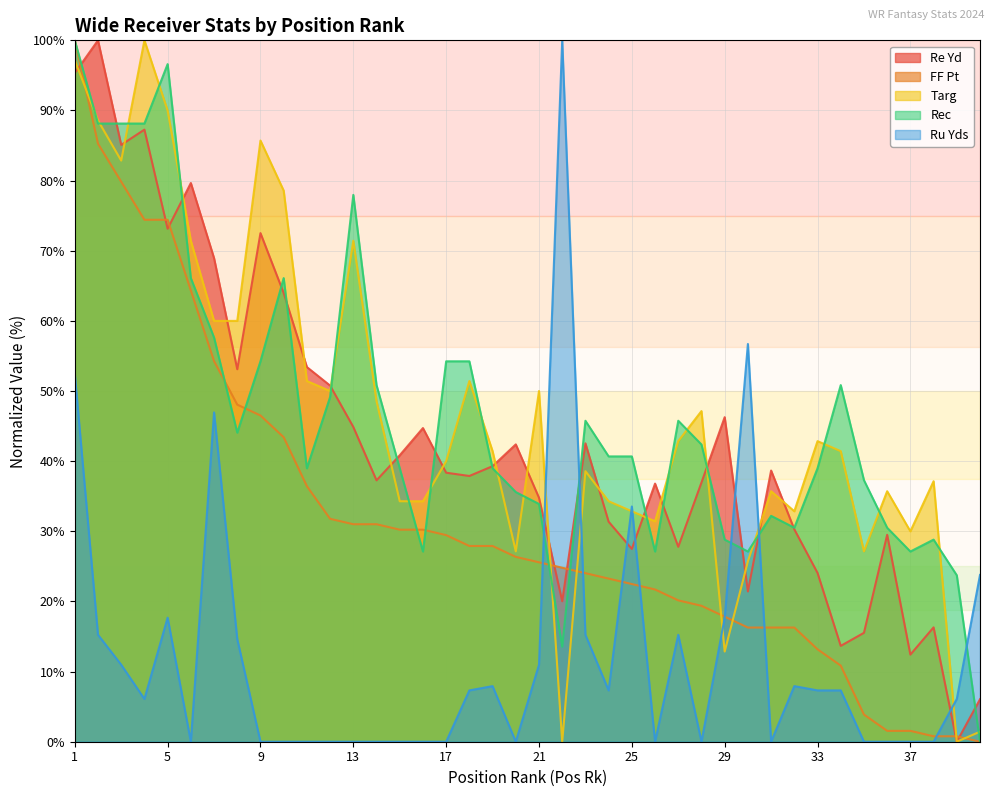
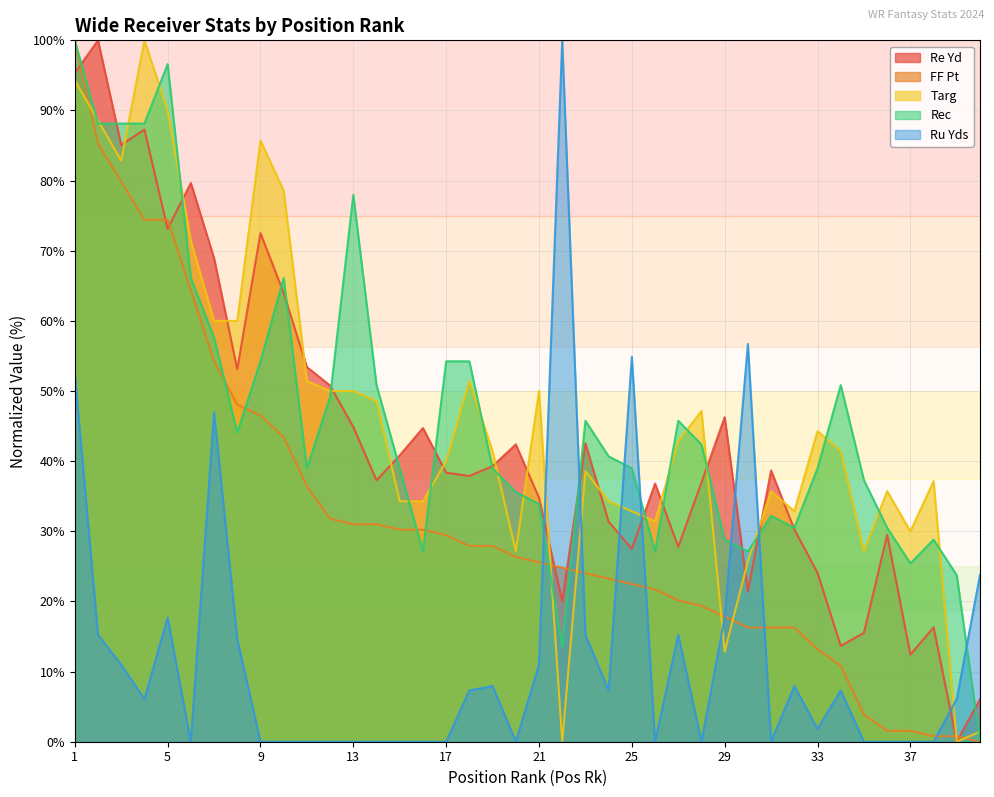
Targ, 1: 97% -> 94%
Targ, 13: 71% -> 50%
Rec, 25: 41% -> 39%
Ru Yds, 25: 34% -> 55%
Targ, 33: 43% -> 44%
Ru Yds, 33: 7% -> 2%
Rec, 37: 27% -> 25%
